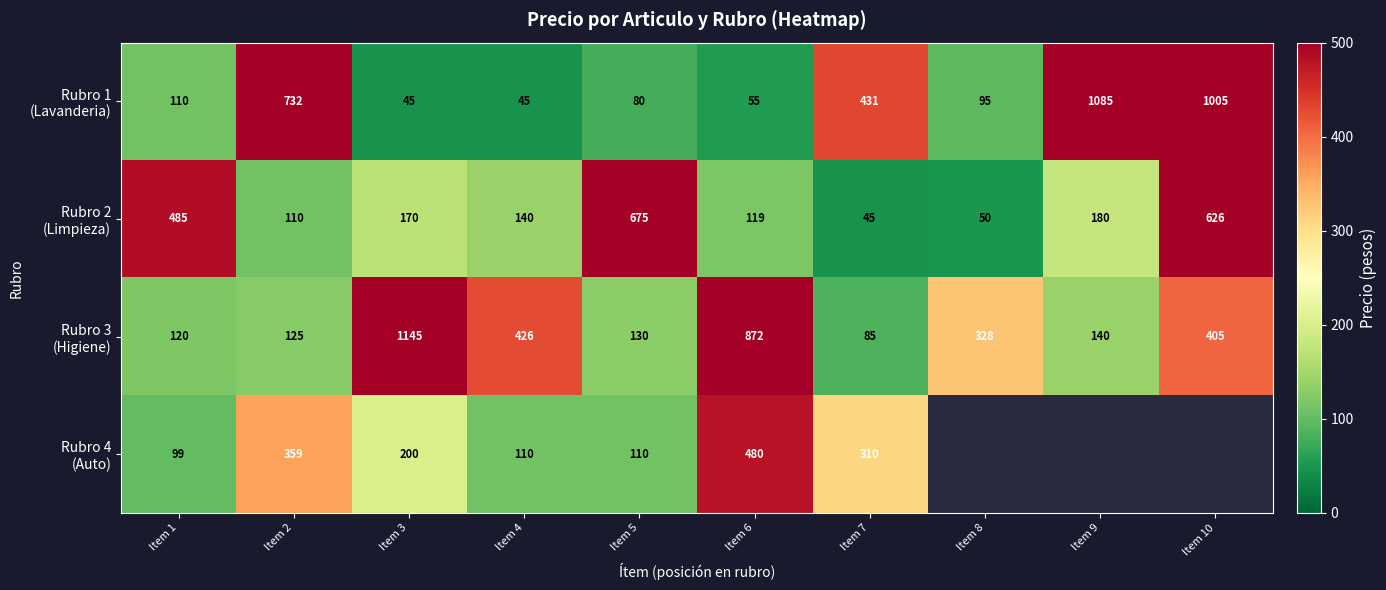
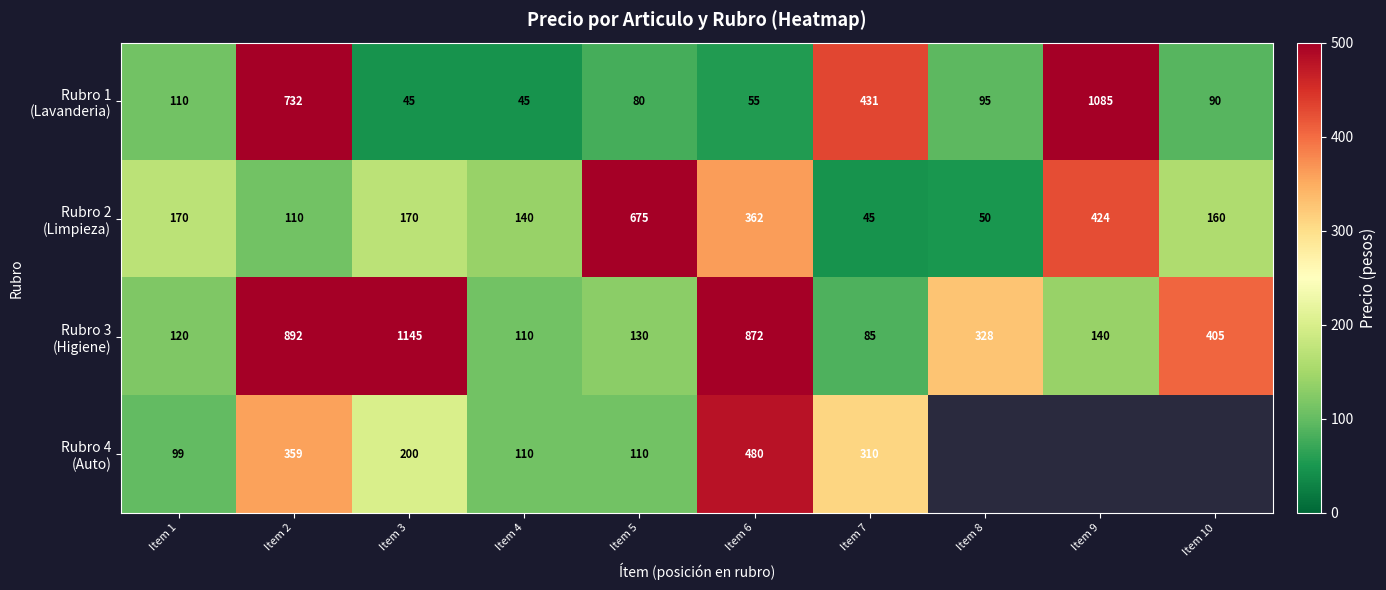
Rubro 1 (Lavanderia), Item 10: 1005 -> 90
Rubro 2 (Limpieza), Item 1: 485 -> 170
Rubro 2 (Limpieza), Item 6: 119 -> 362
Rubro 2 (Limpieza), Item 9: 180 -> 424
Rubro 2 (Limpieza), Item 10: 626 -> 160
Rubro 3 (Higiene), Item 2: 125 -> 892
Rubro 3 (Higiene), Item 4: 426 -> 110
